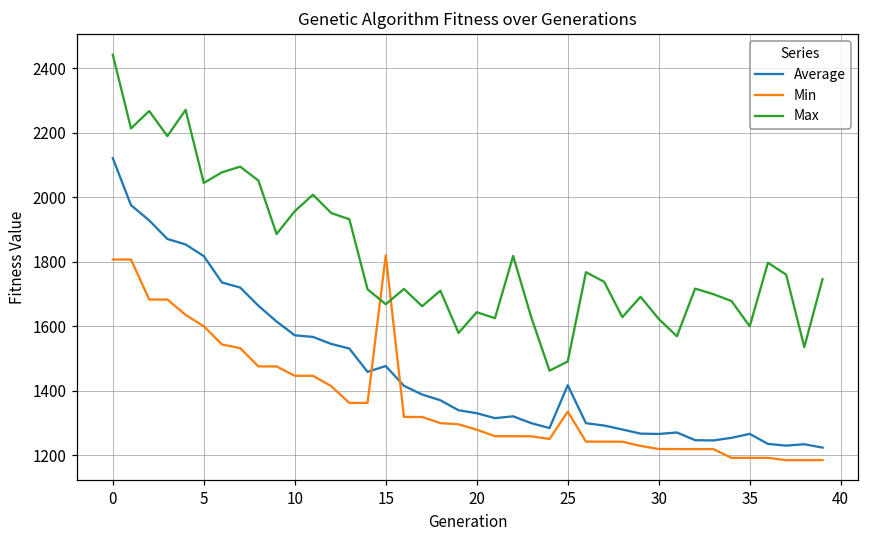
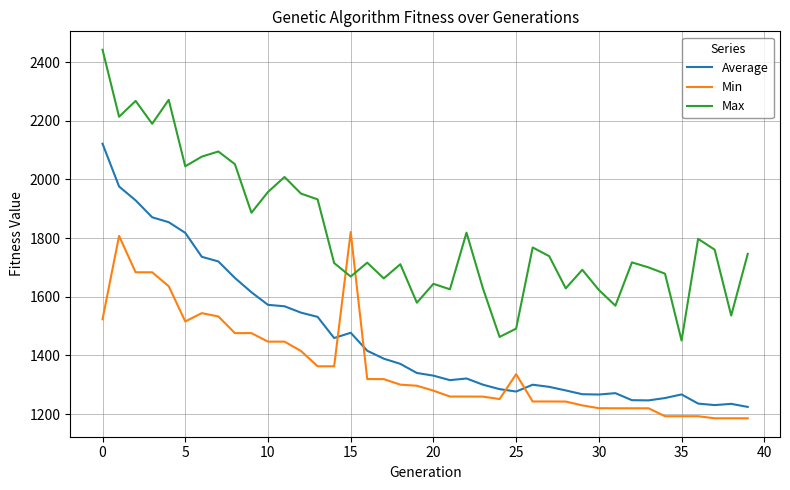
Min, 0: 1810 -> 1520
Min, 5: 1600 -> 1520
Average, 25: 1420 -> 1280
Max, 35: 1600 -> 1450
